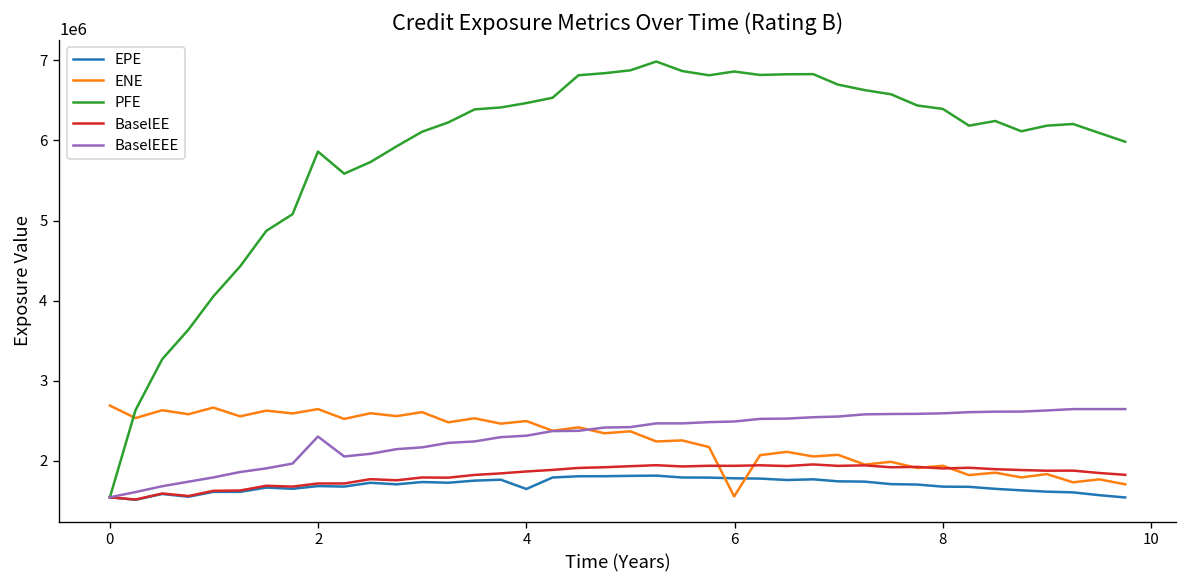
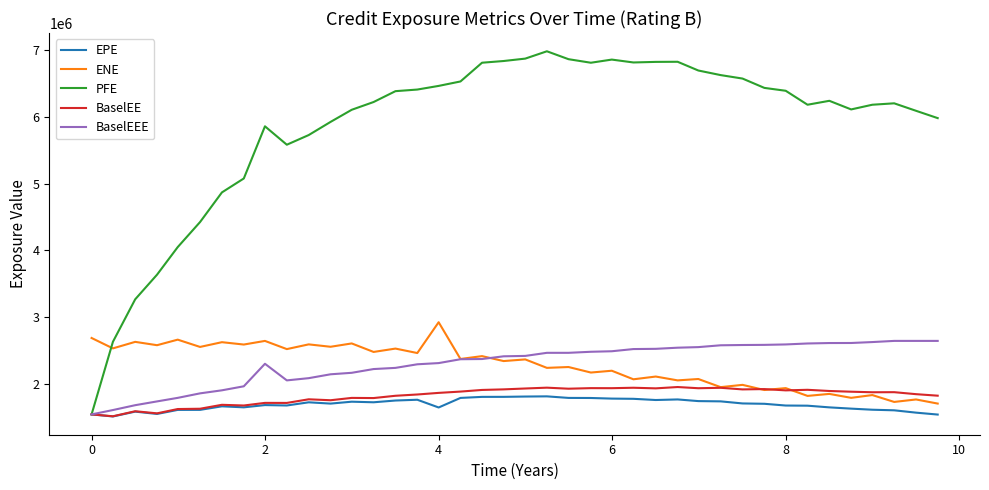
ENE, 4: 2500000 -> 2900000
ENE, 6: 1600000 -> 2200000
